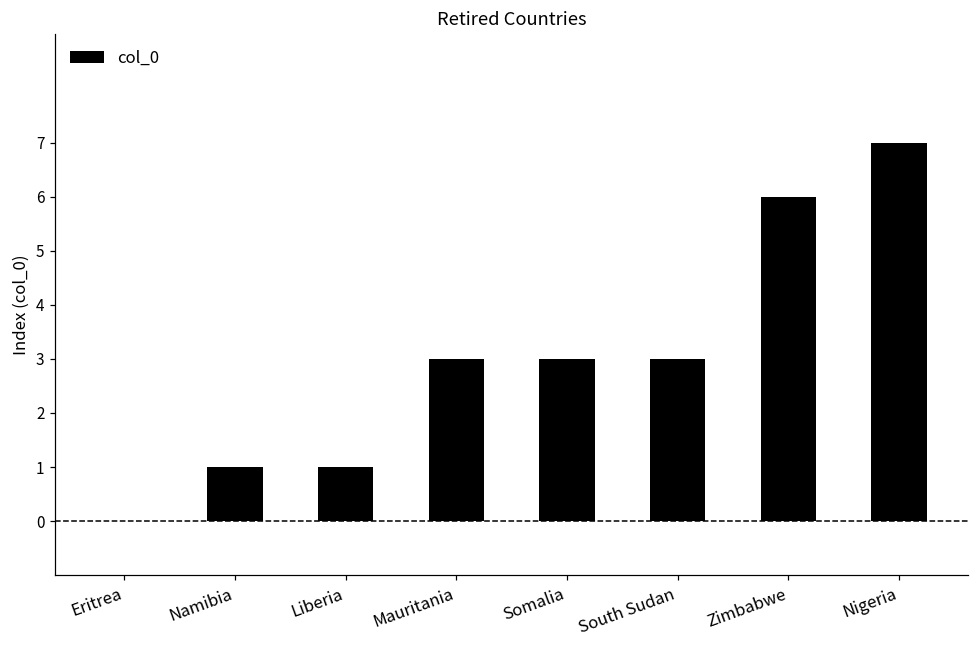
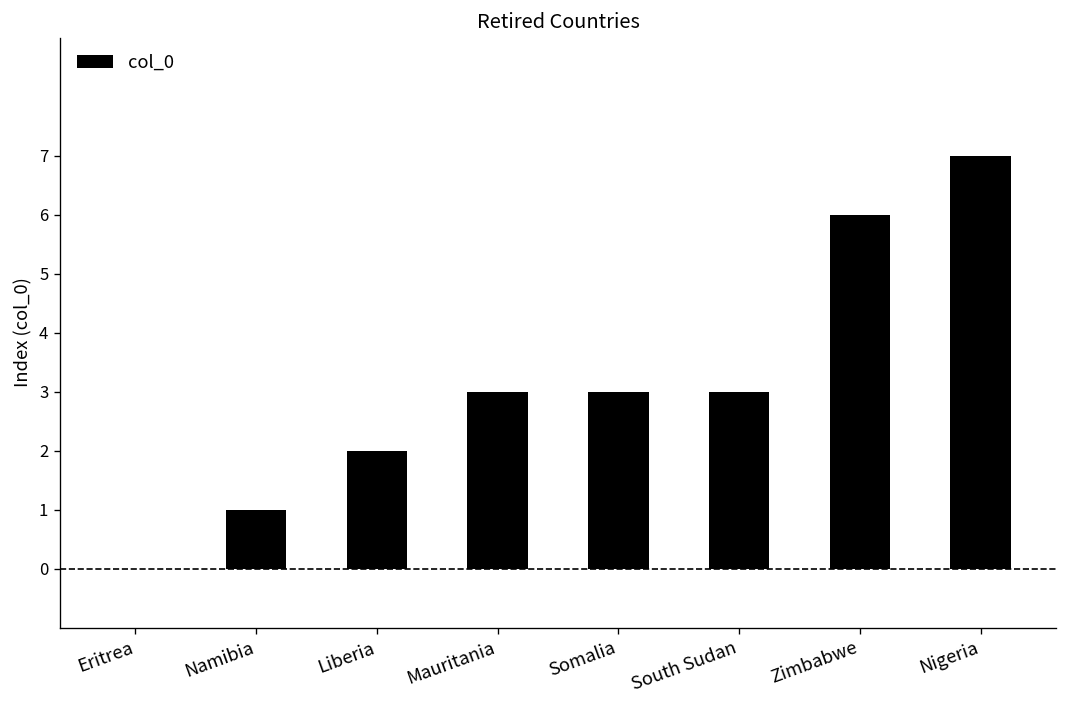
Liberia: 1 -> 2
